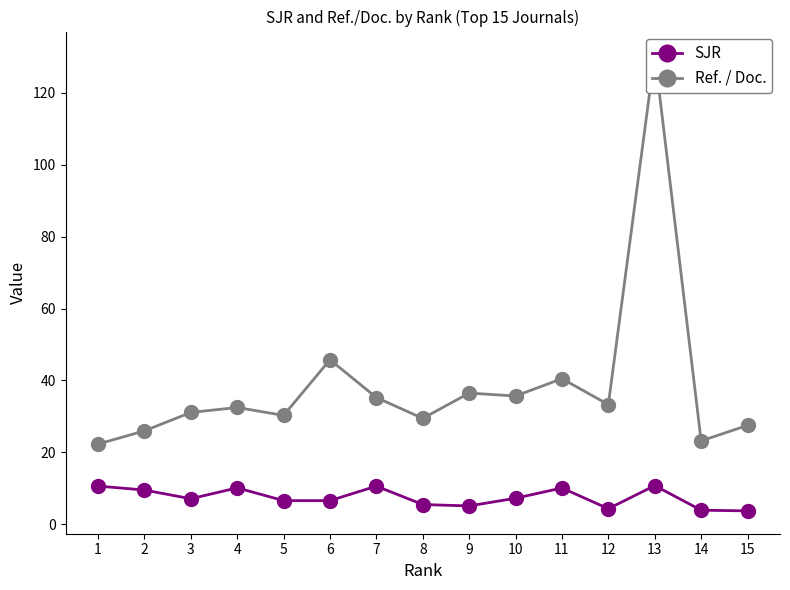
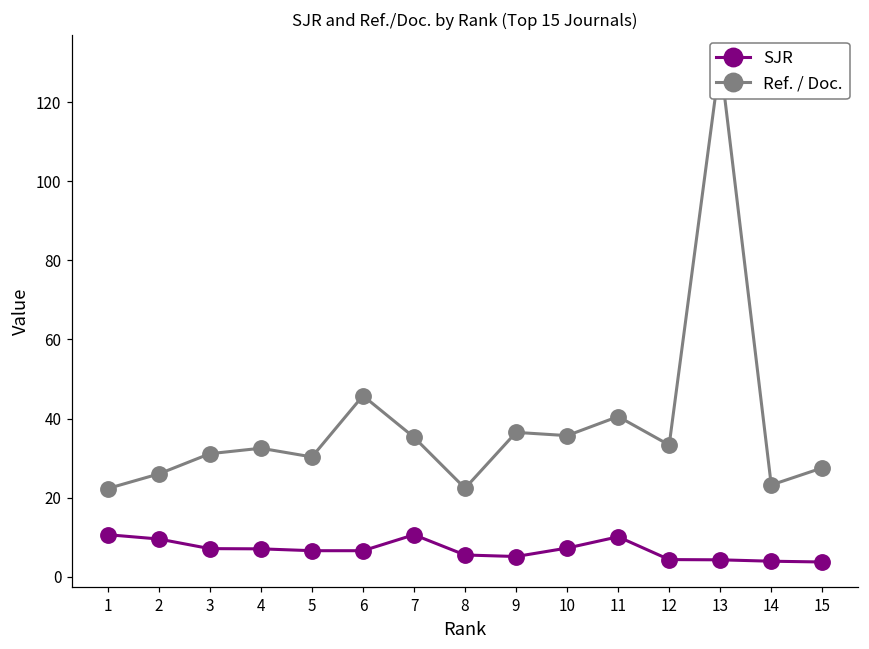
SJR, 4: 10 -> 7
Ref. / Doc., 8: 29 -> 22
SJR, 13: 11 -> 4
